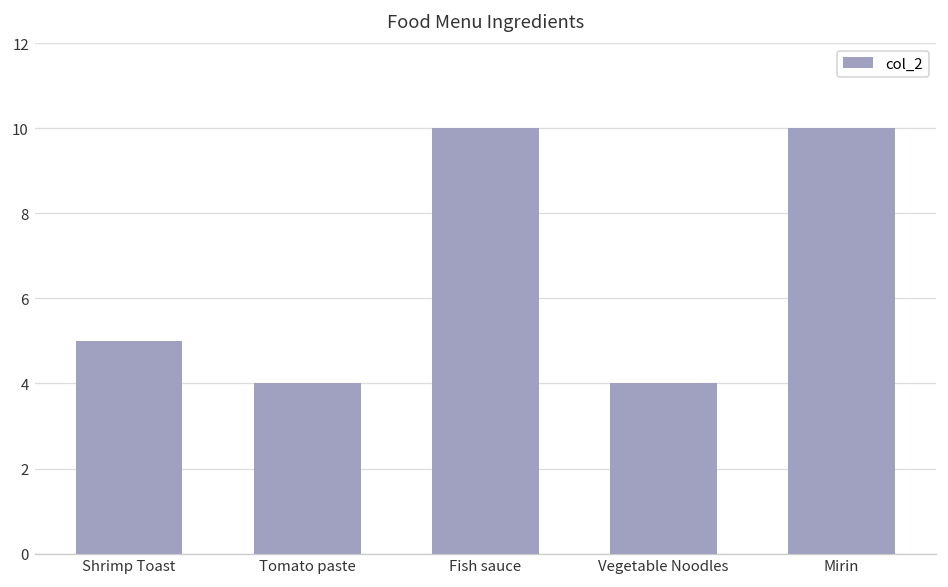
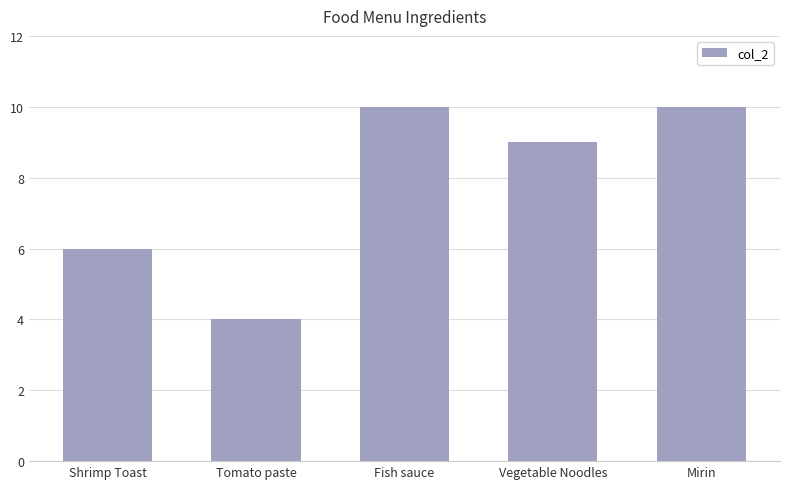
Shrimp Toast: 5 -> 6
Vegetable Noodles: 4 -> 9
